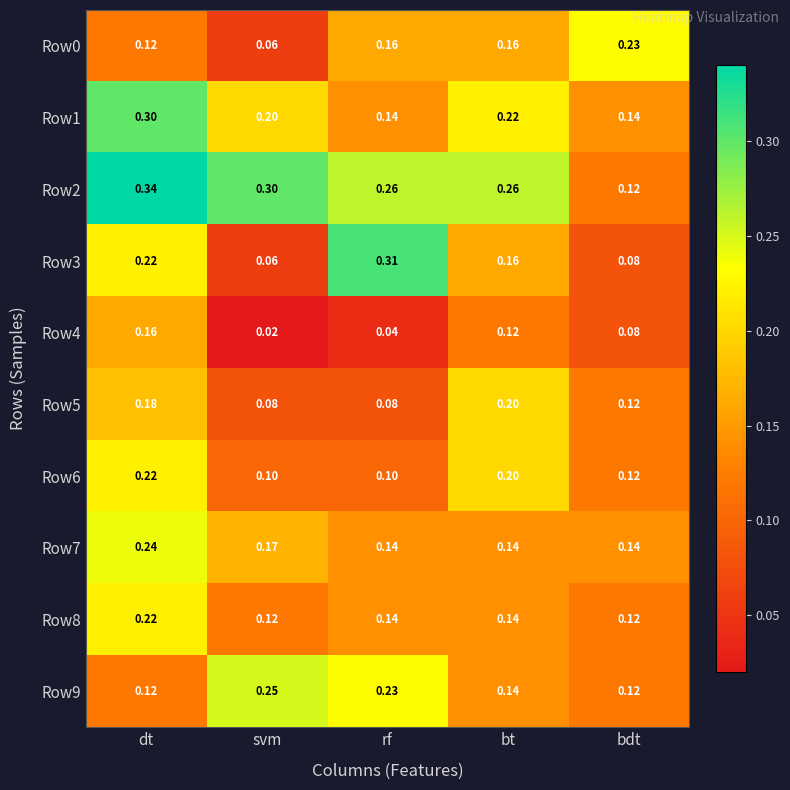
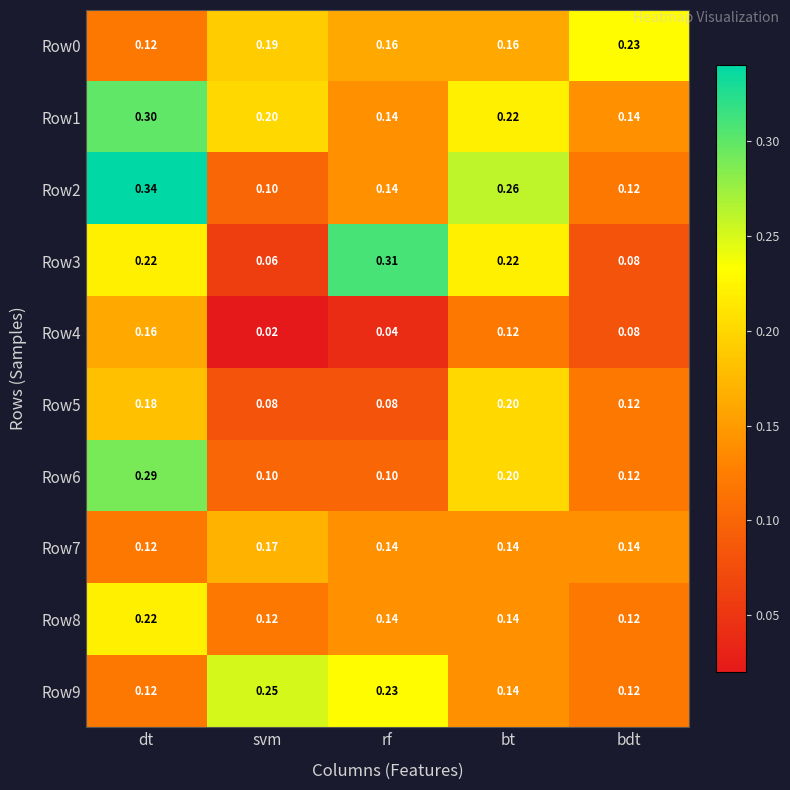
Row0, svm: 0.06 -> 0.19
Row2, svm: 0.30 -> 0.10
Row2, rf: 0.26 -> 0.14
Row3, bt: 0.16 -> 0.22
Row6, dt: 0.22 -> 0.29
Row7, dt: 0.24 -> 0.12
